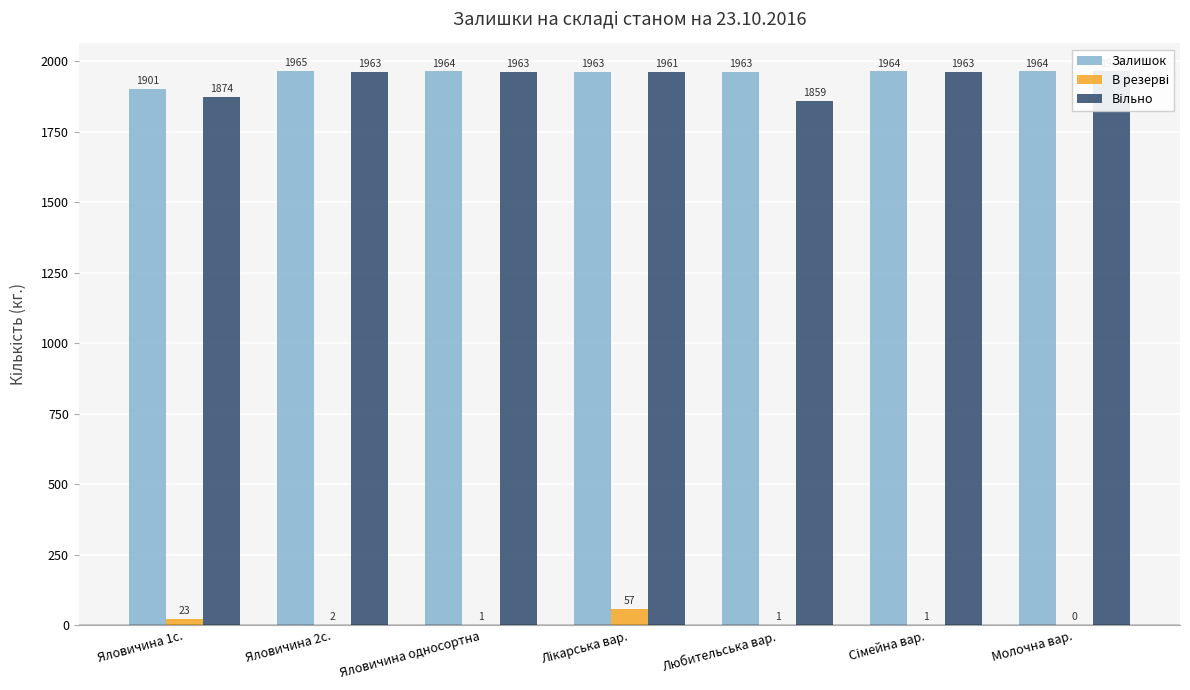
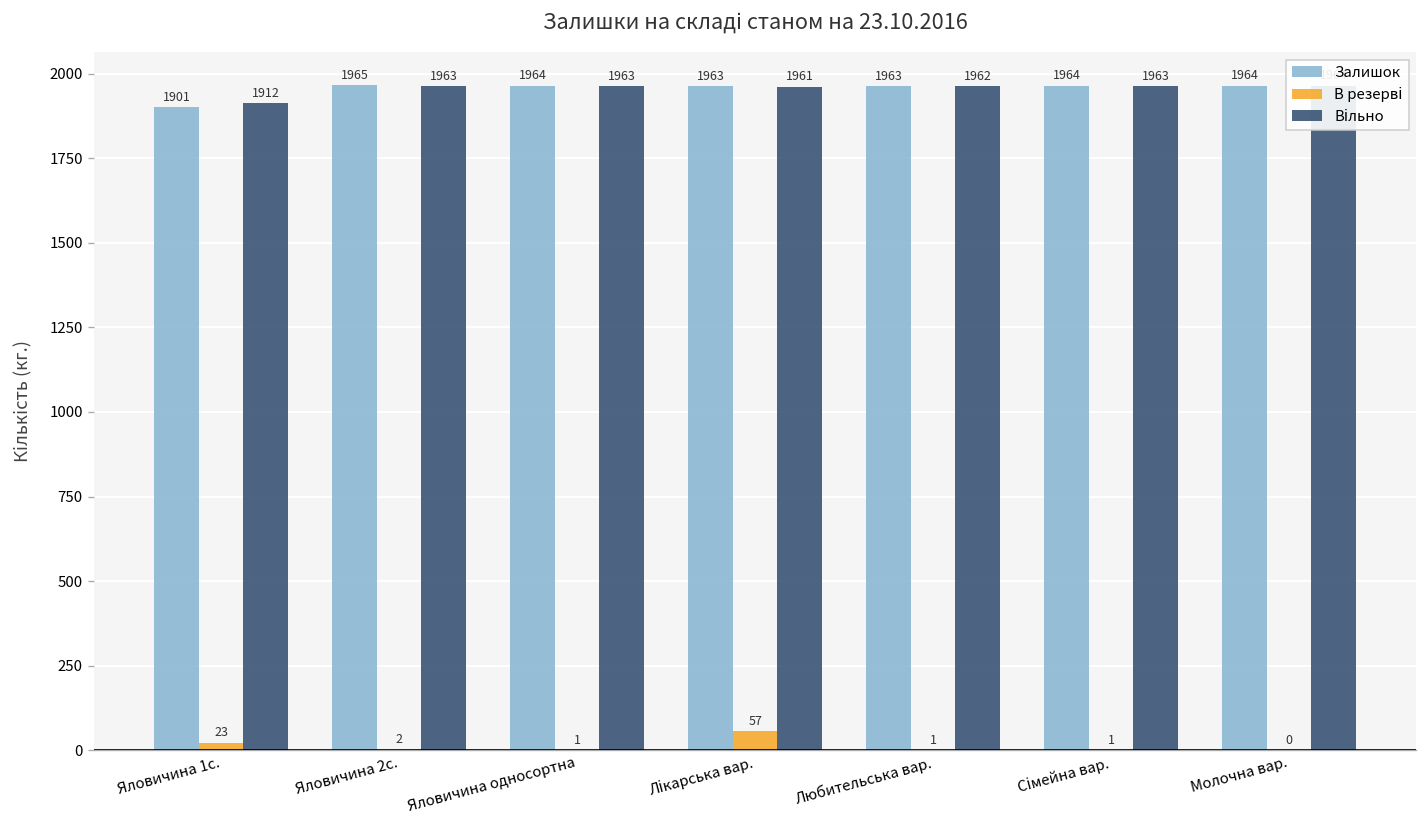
Вільно, Яловичина 1с.: 1874 -> 1912
Вільно, Любительська вар.: 1859 -> 1962
